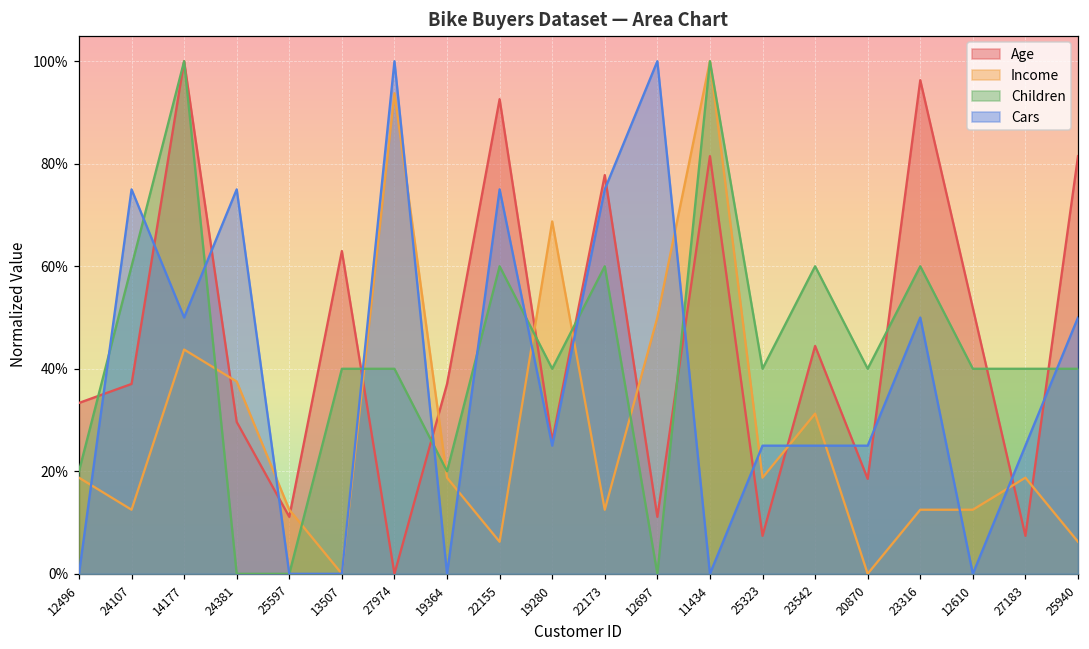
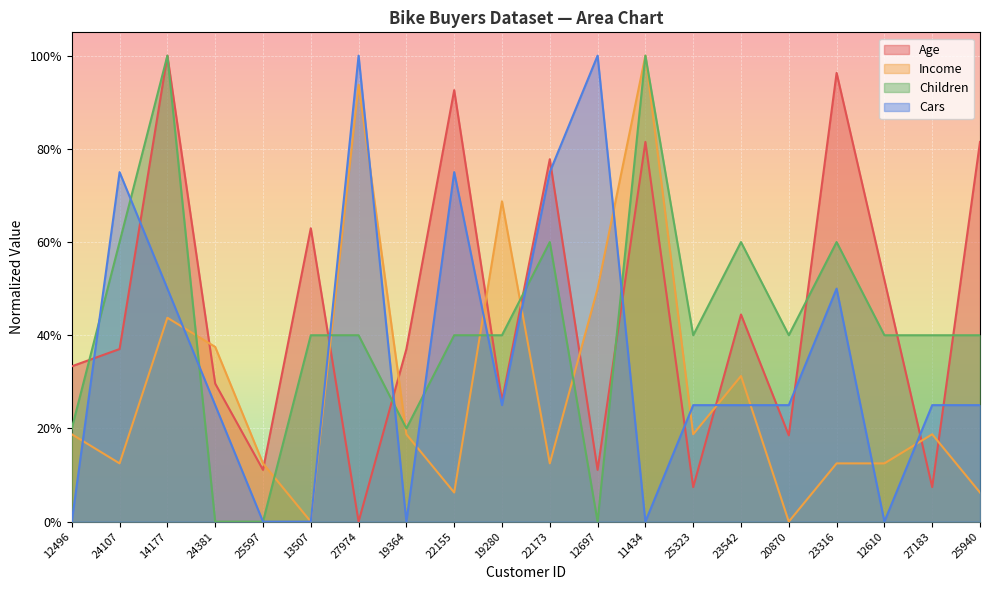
Cars, 24381: 75% -> 25%
Children, 22155: 60% -> 40%
Cars, 25940: 50% -> 25%
